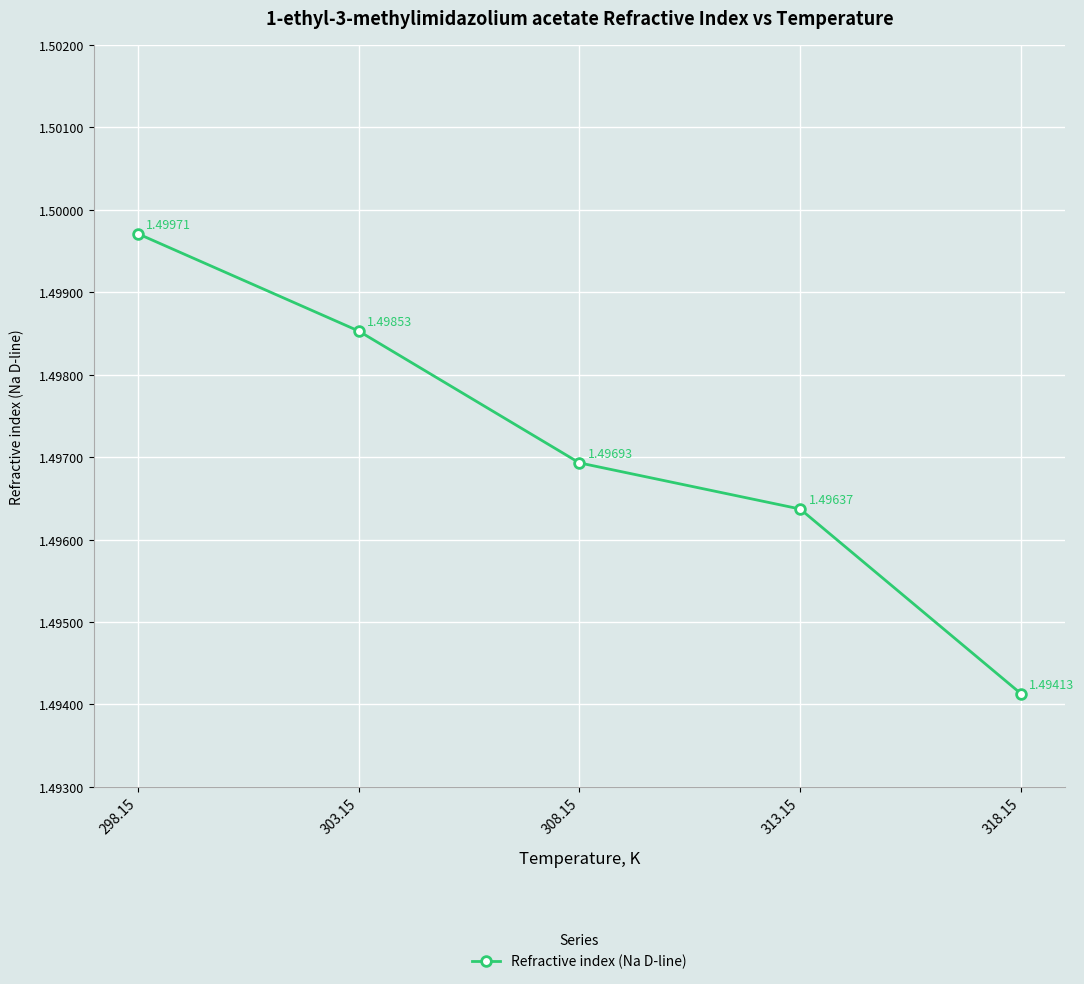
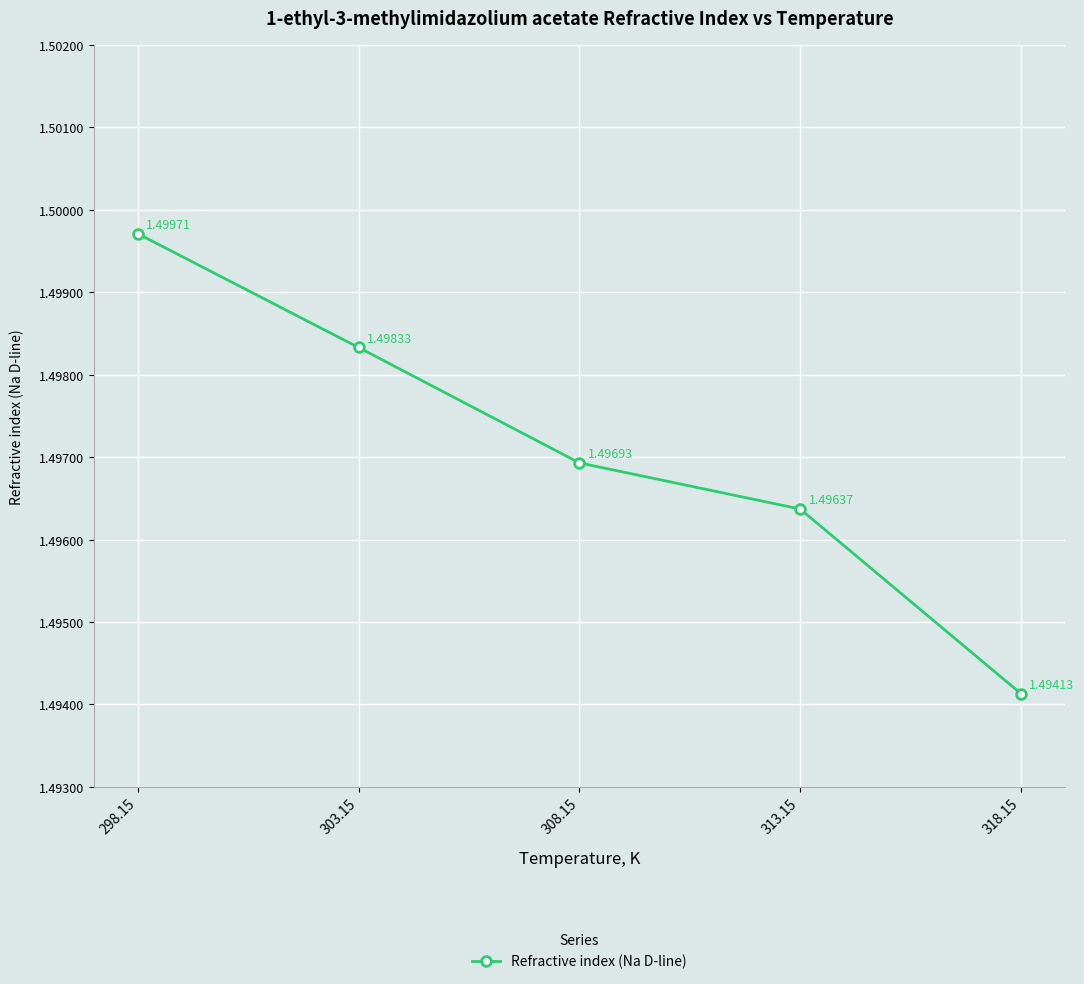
303.15: 1.49853 -> 1.49833
